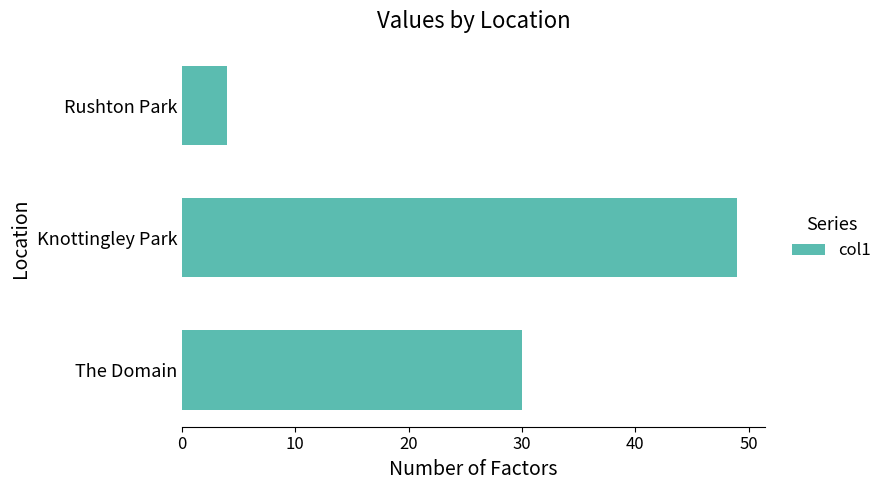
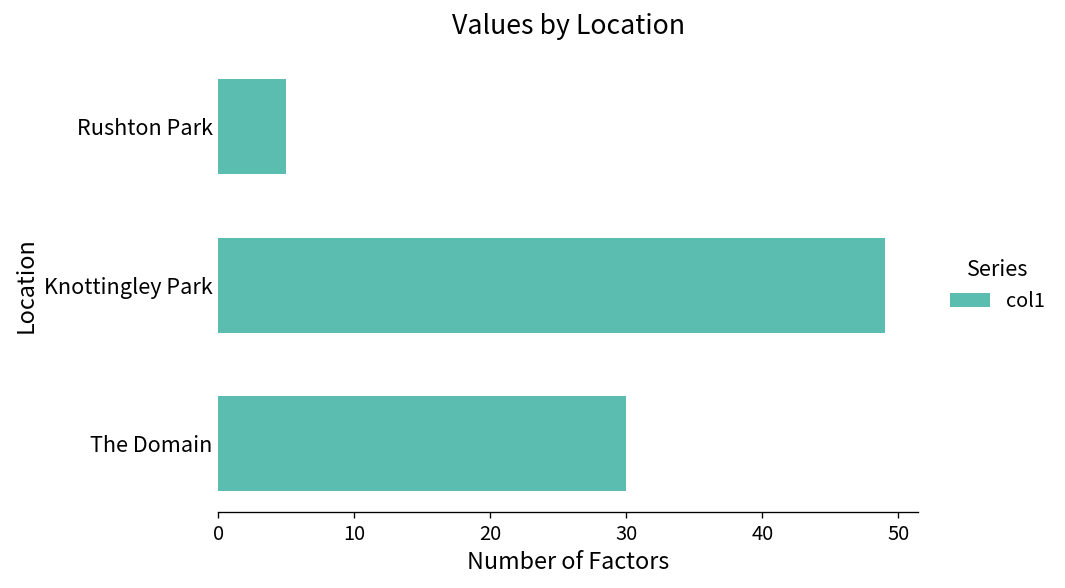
Rushton Park: 4 -> 5
